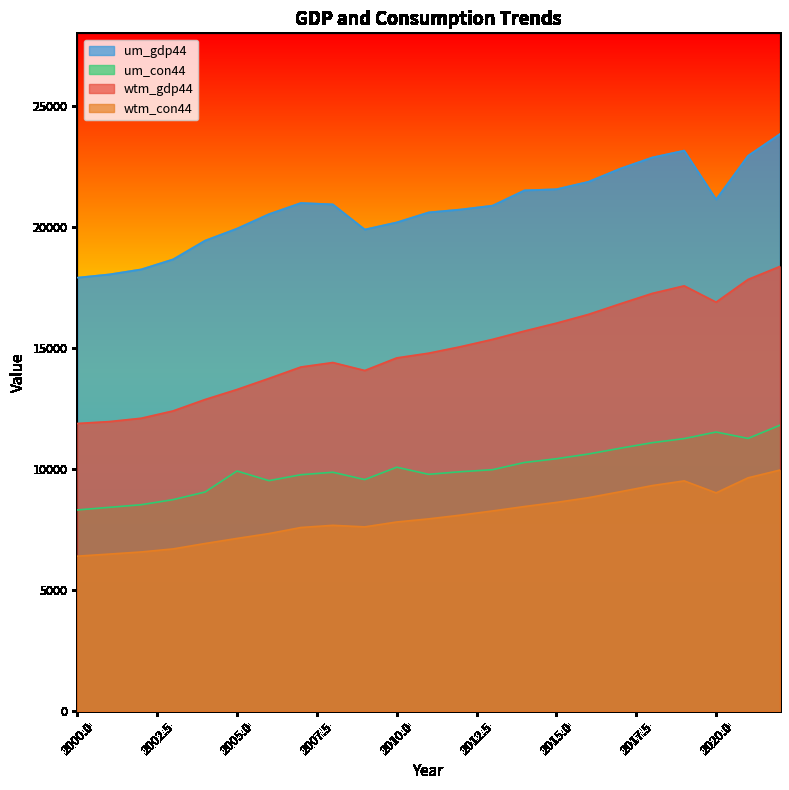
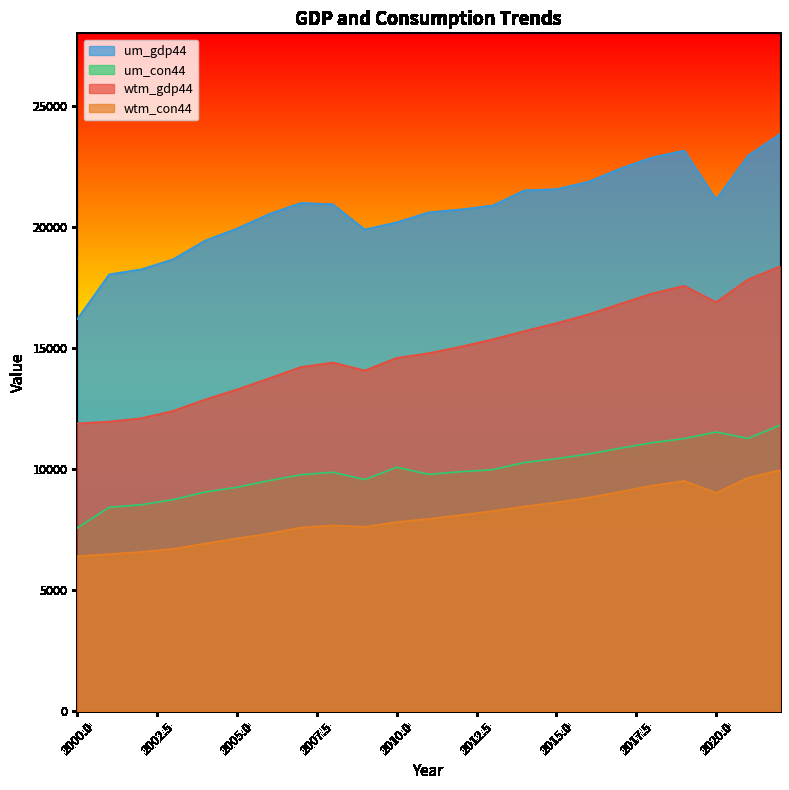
um_gdp44, 2000.0: 17900 -> 16200
um_con44, 2000.0: 8300 -> 7600
um_con44, 2005.0: 9900 -> 9300
